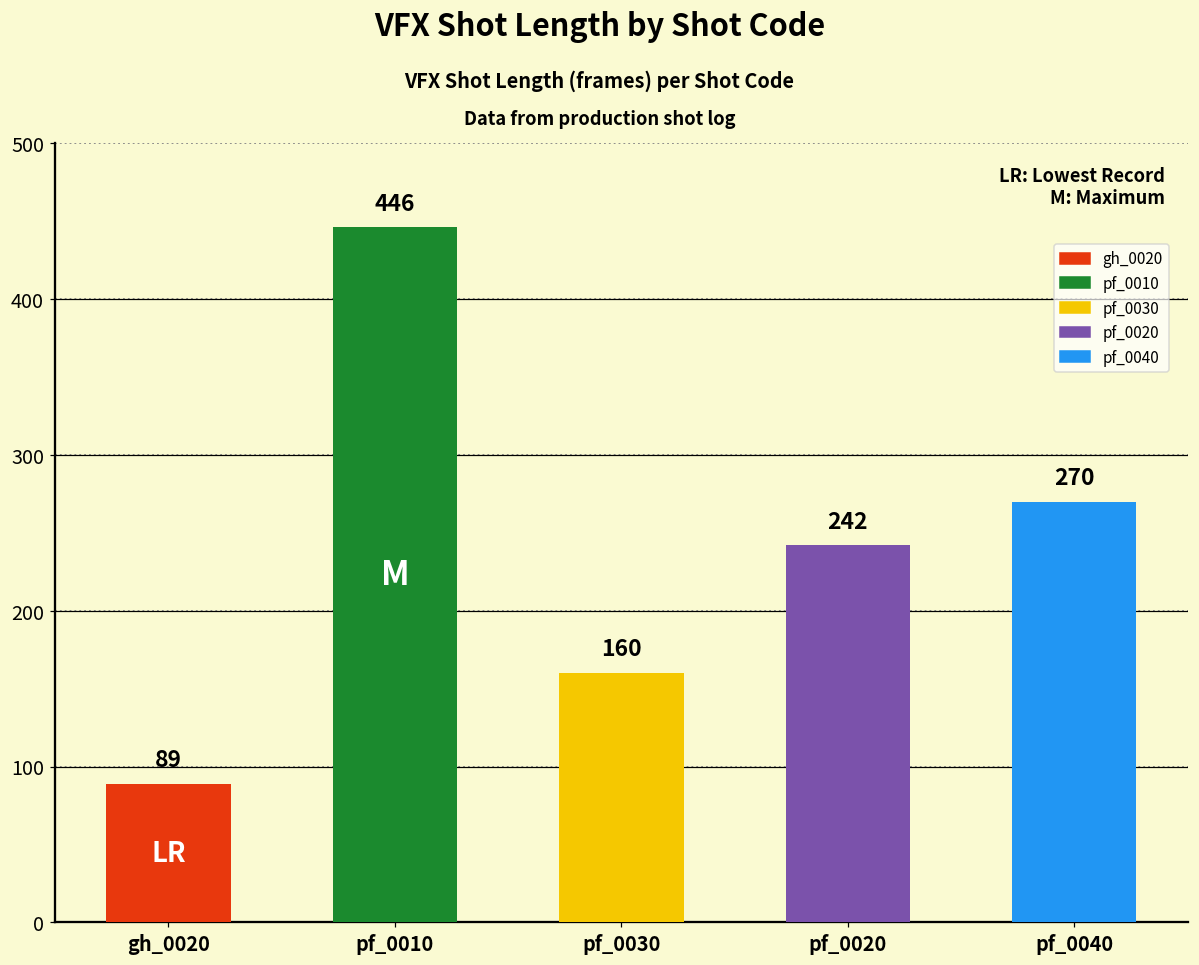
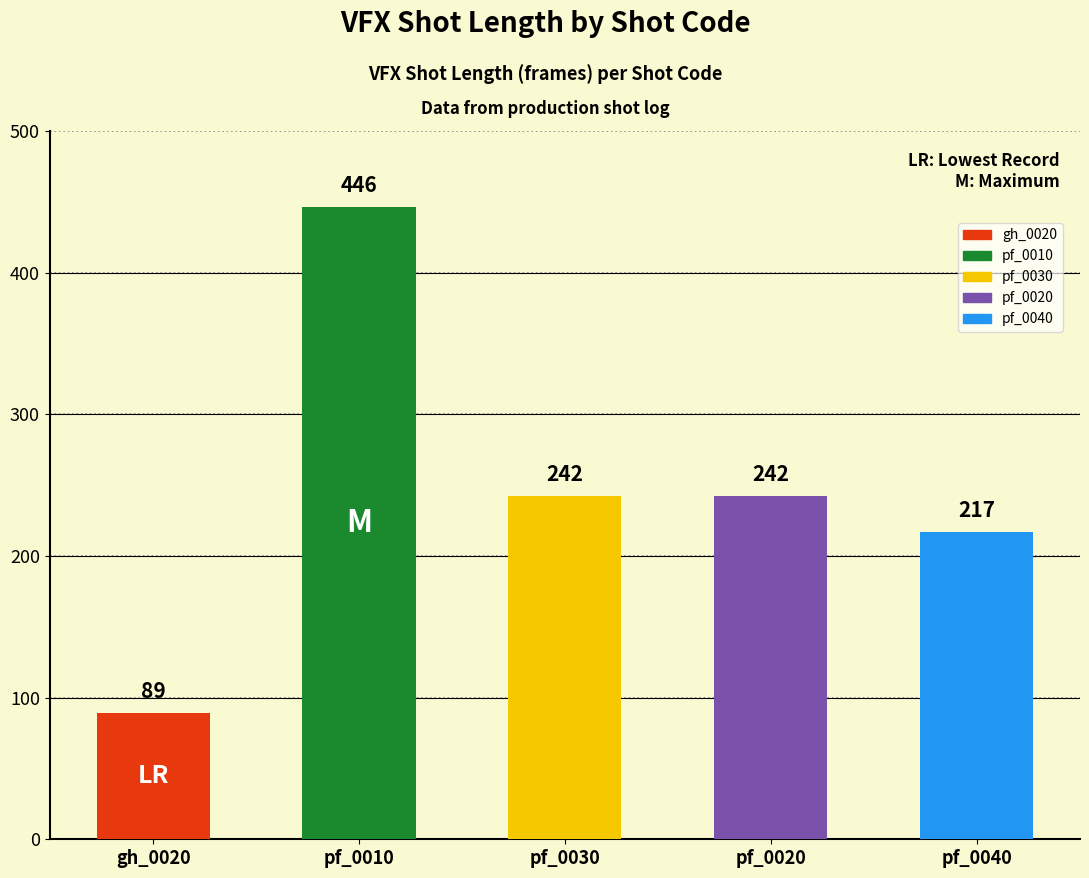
pf_0030: 160 -> 242
pf_0040: 270 -> 217
